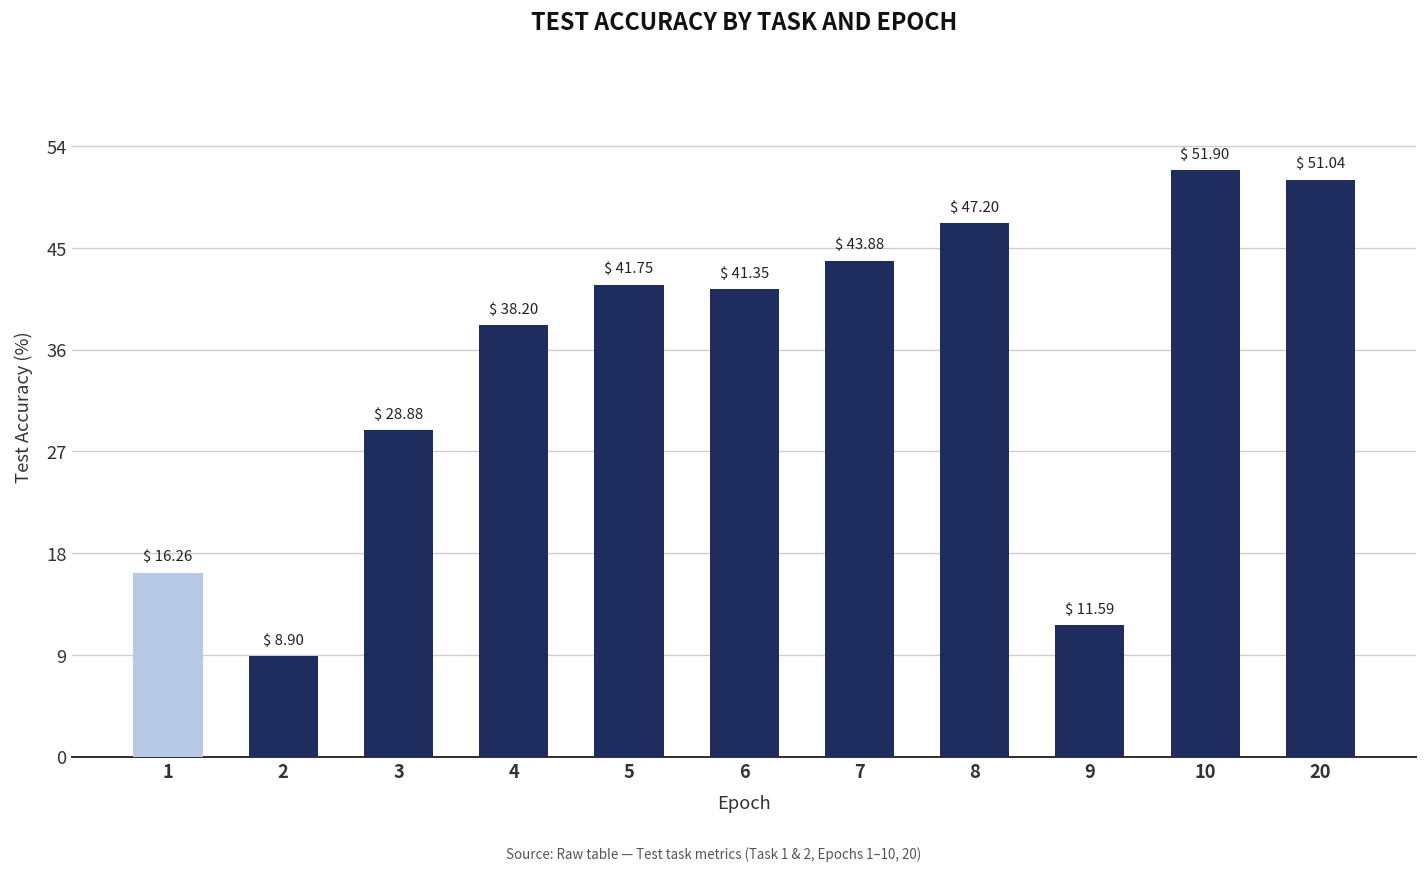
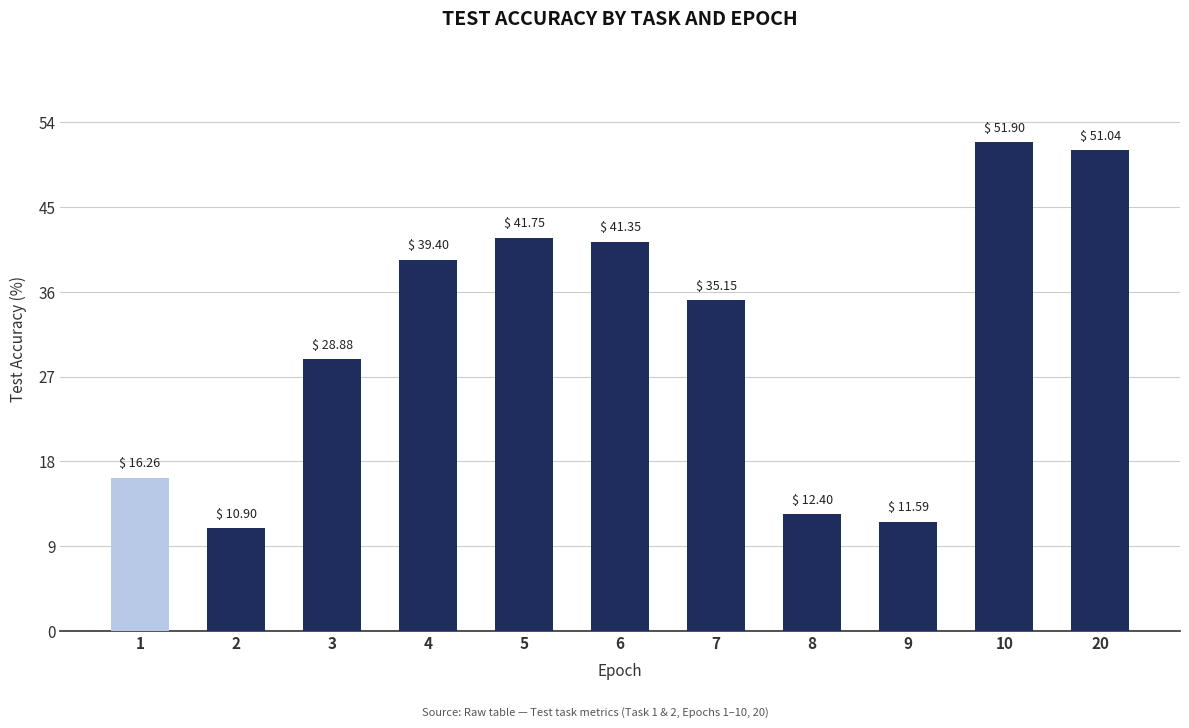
2: 8.90 -> 10.90
4: 38.20 -> 39.40
7: 43.88 -> 35.15
8: 47.20 -> 12.40
